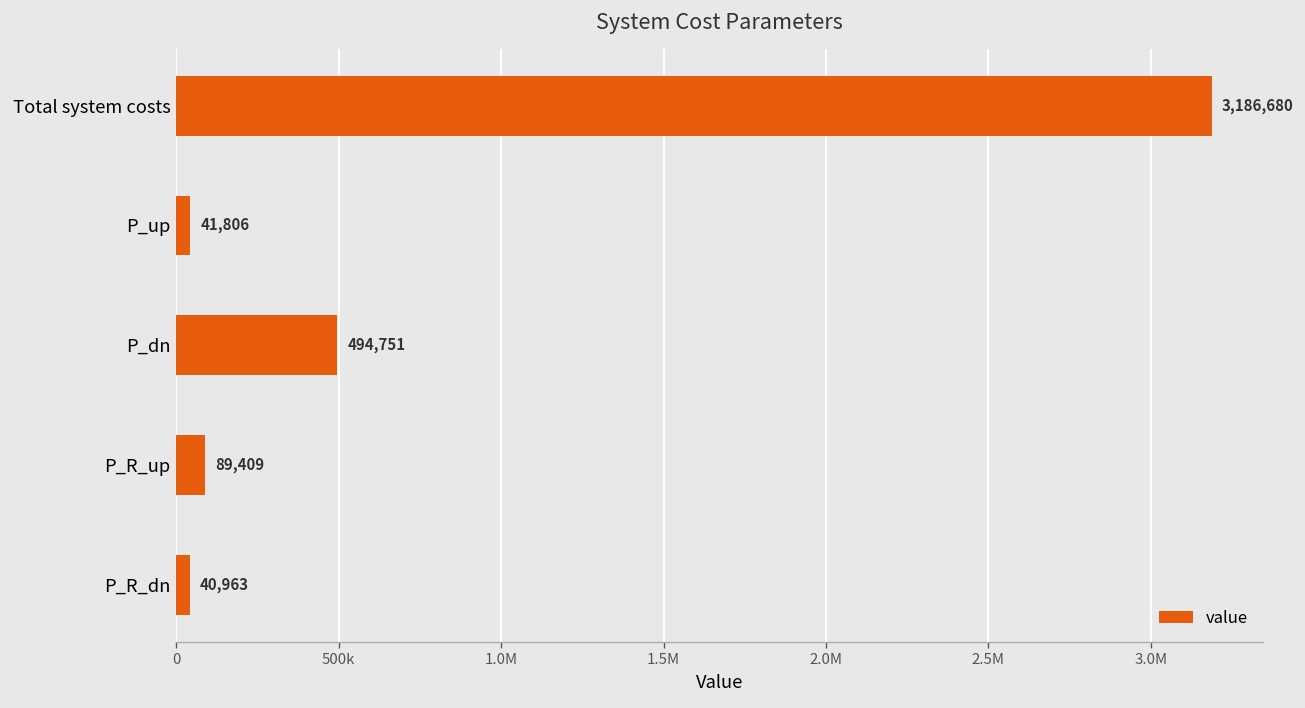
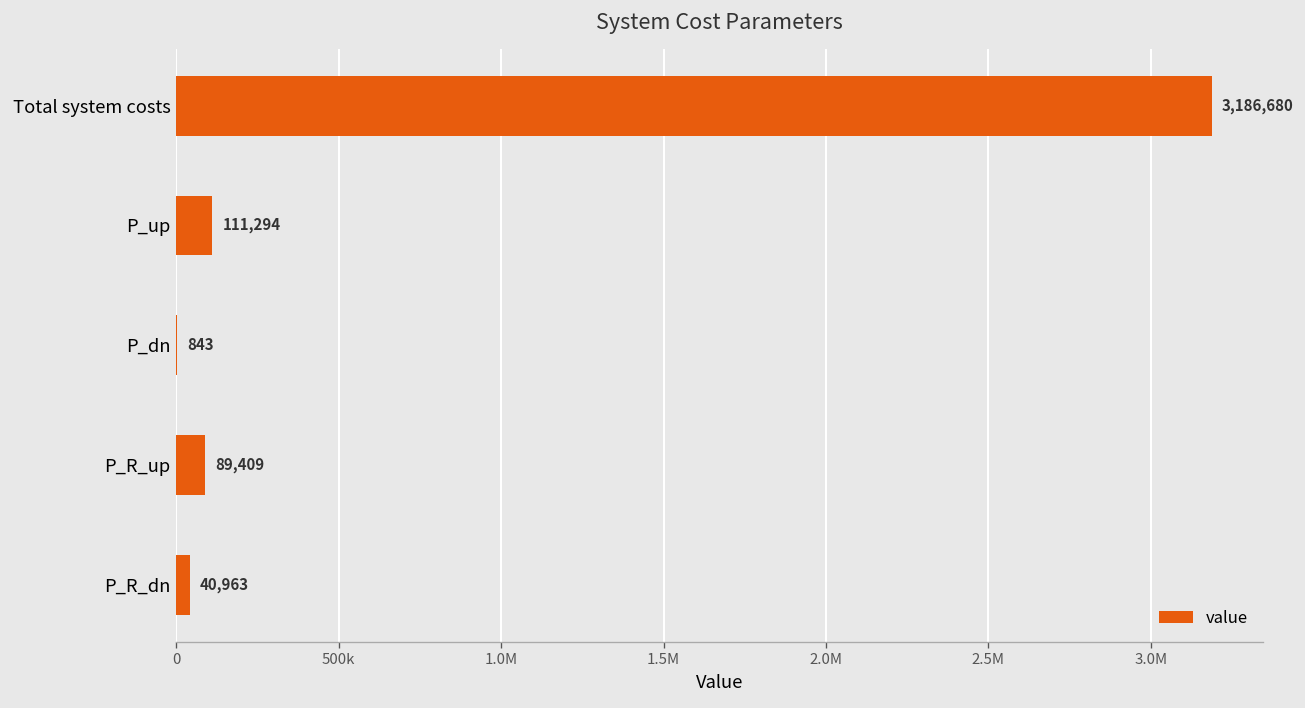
P_up: 41,806 -> 111,294
P_dn: 494,751 -> 843
